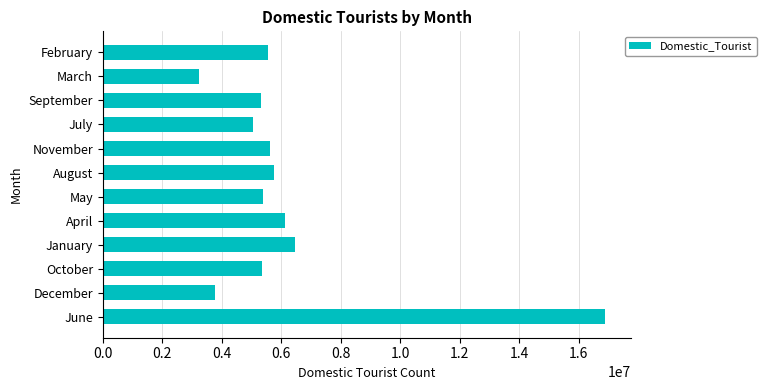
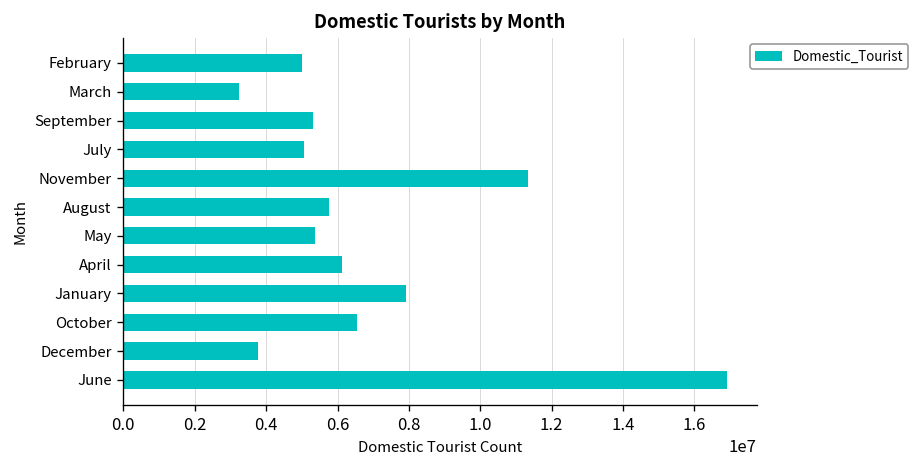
February: 5600000 -> 5000000
November: 5600000 -> 11300000
January: 6500000 -> 7900000
October: 5300000 -> 6600000
